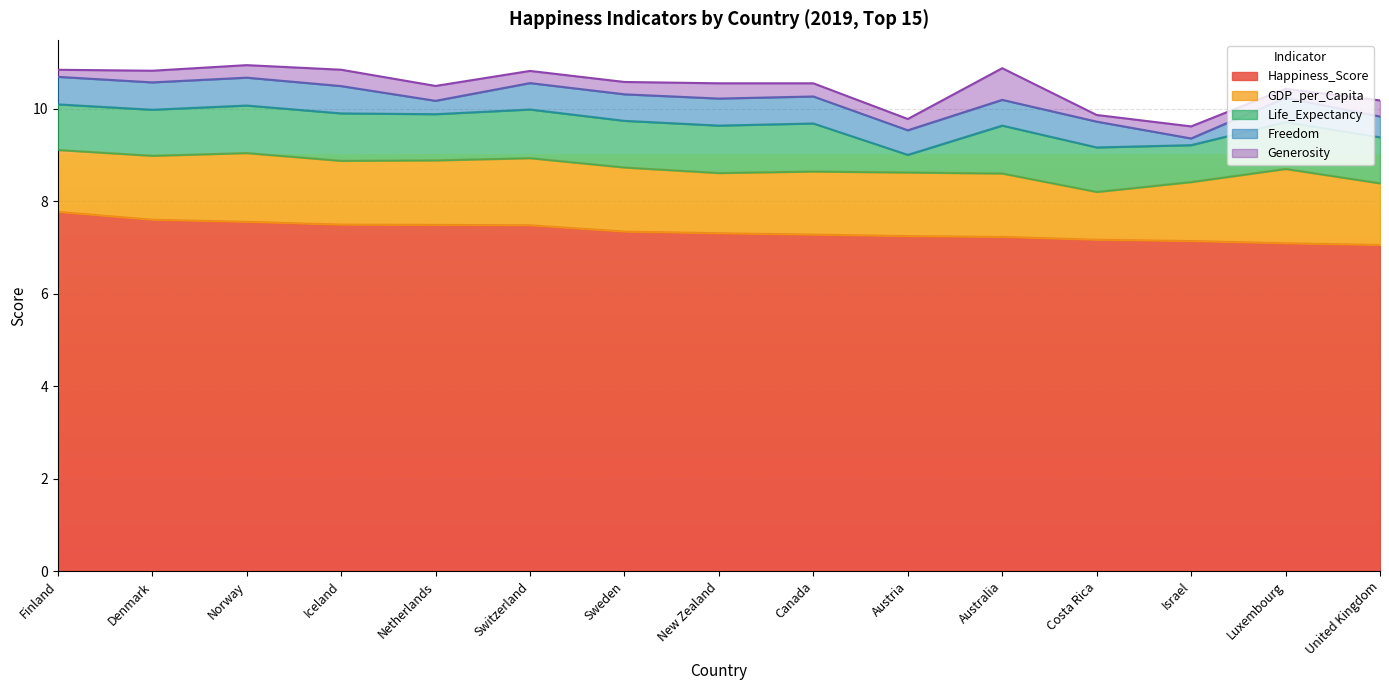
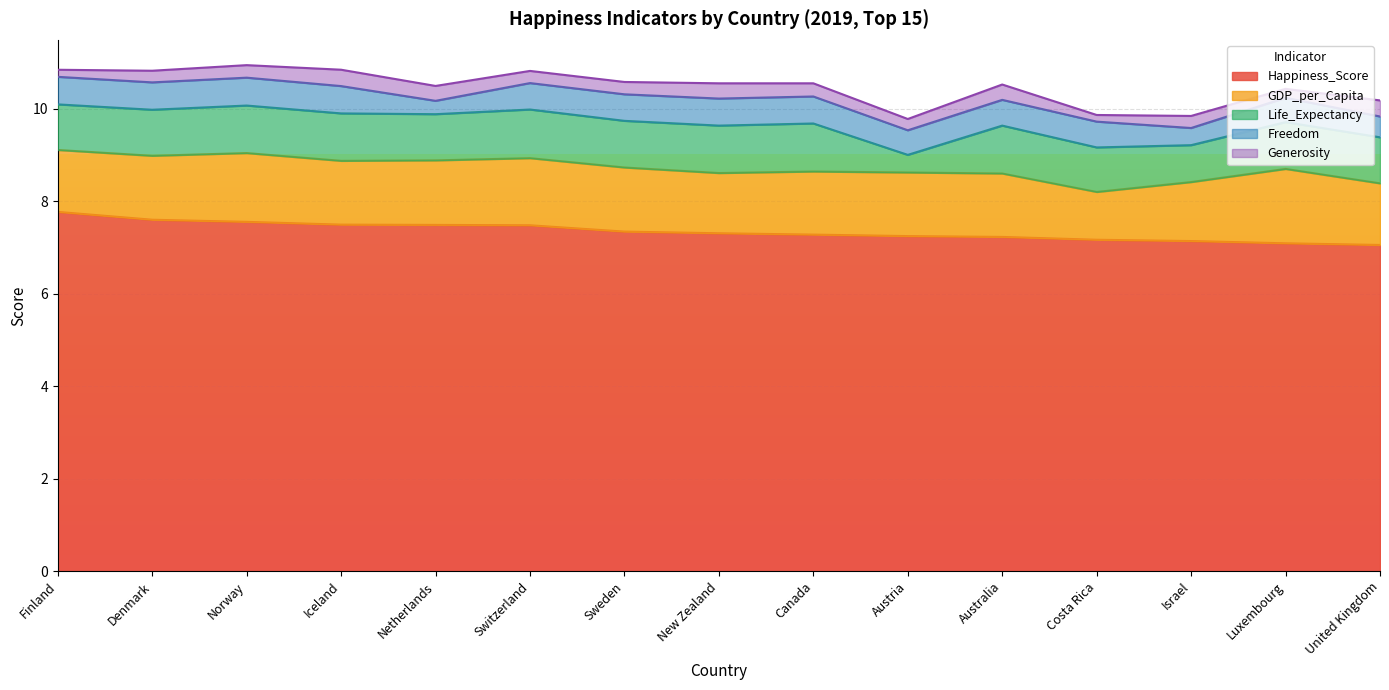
Generosity, Australia: 0.7 -> 0.3
Freedom, Israel: 0.1 -> 0.4
